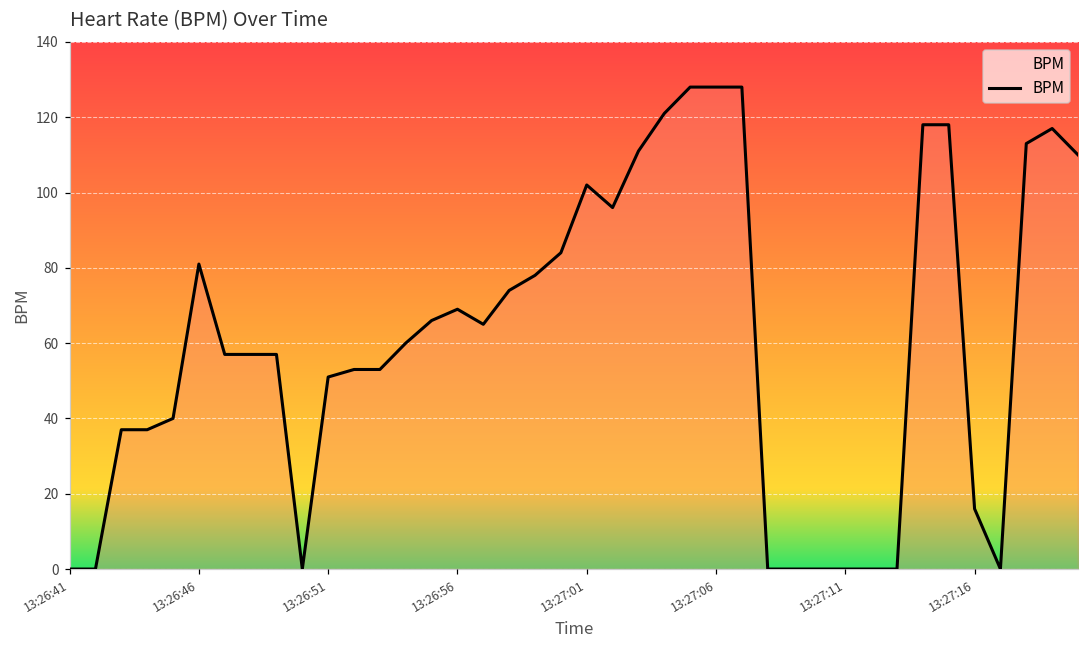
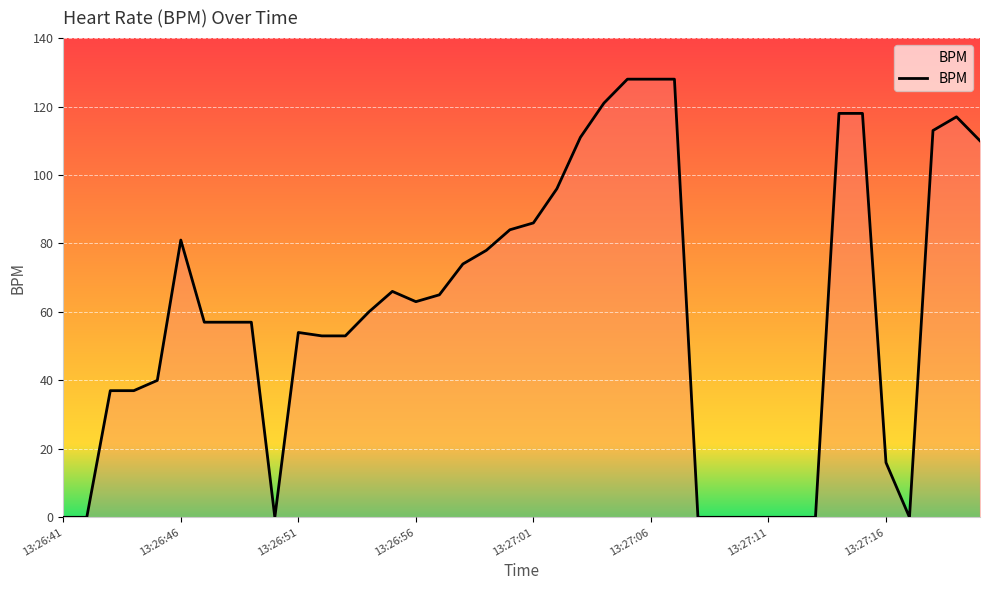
13:26:51: 51 -> 54
13:26:56: 69 -> 63
13:27:01: 102 -> 86
